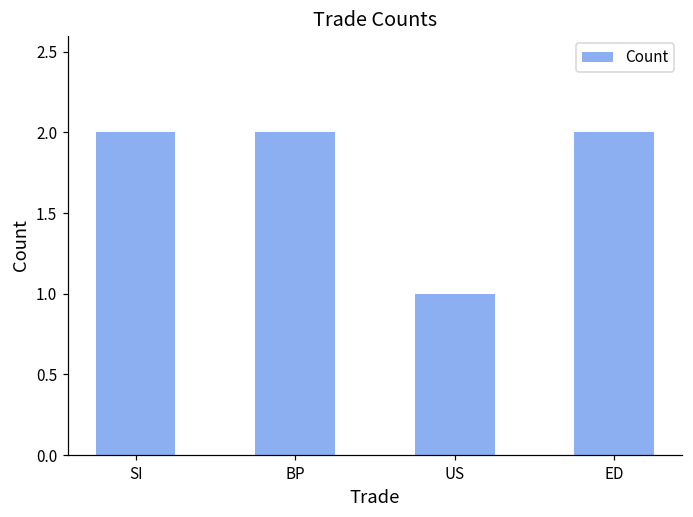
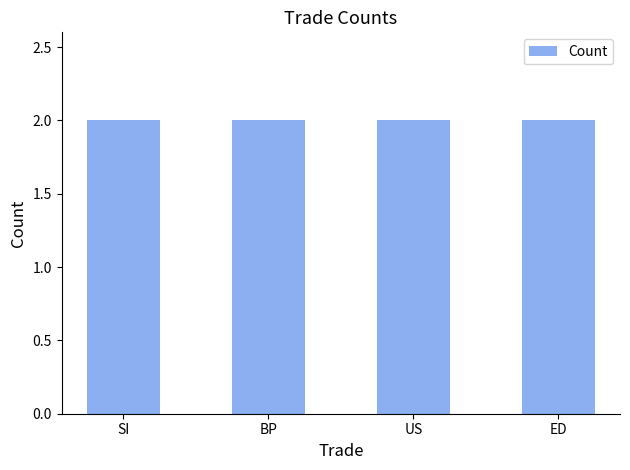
US: 1 -> 2
